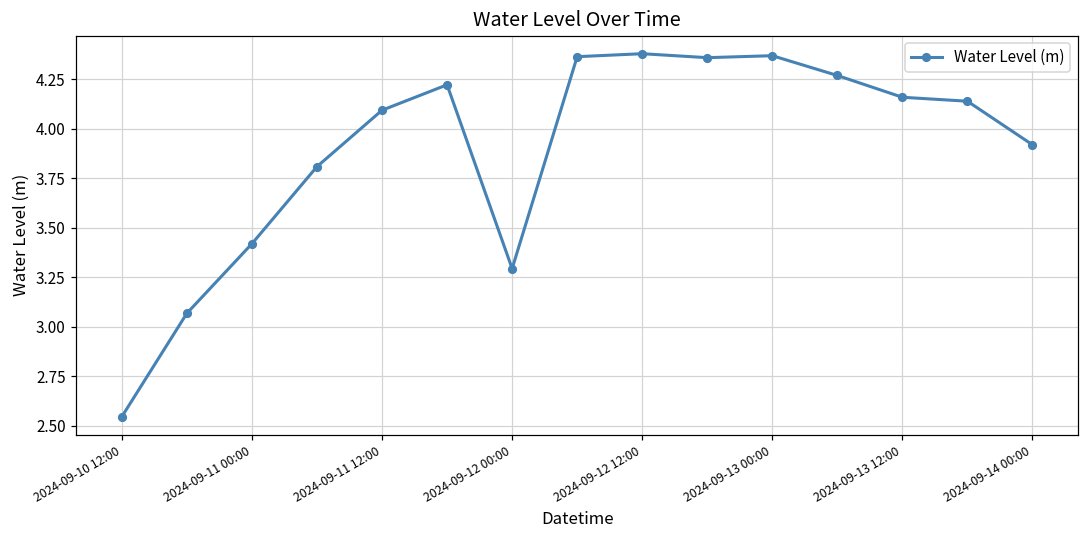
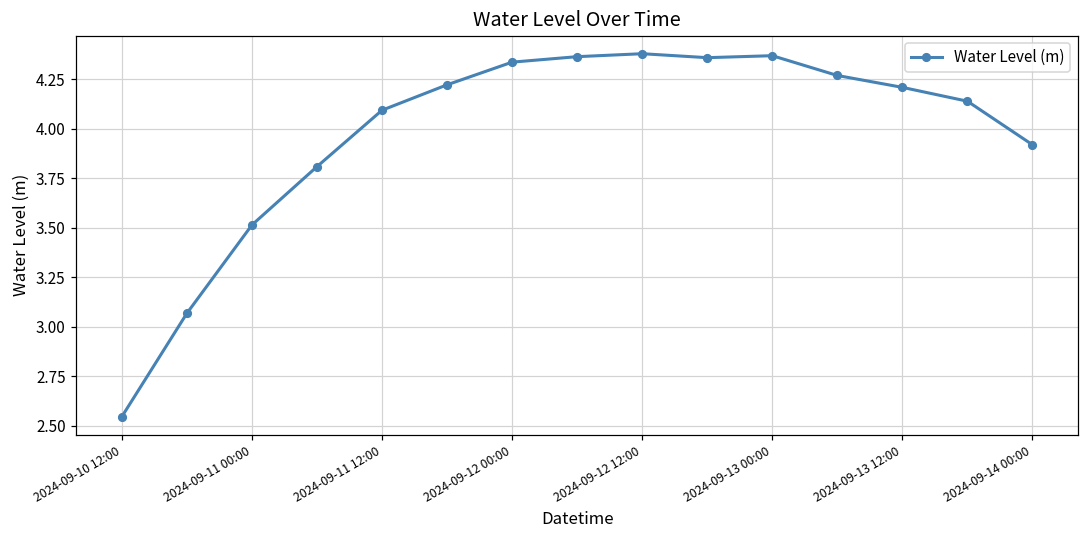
2024-09-11 00:00: 3.42 -> 3.51
2024-09-12 00:00: 3.29 -> 4.34
2024-09-13 12:00: 4.16 -> 4.21
